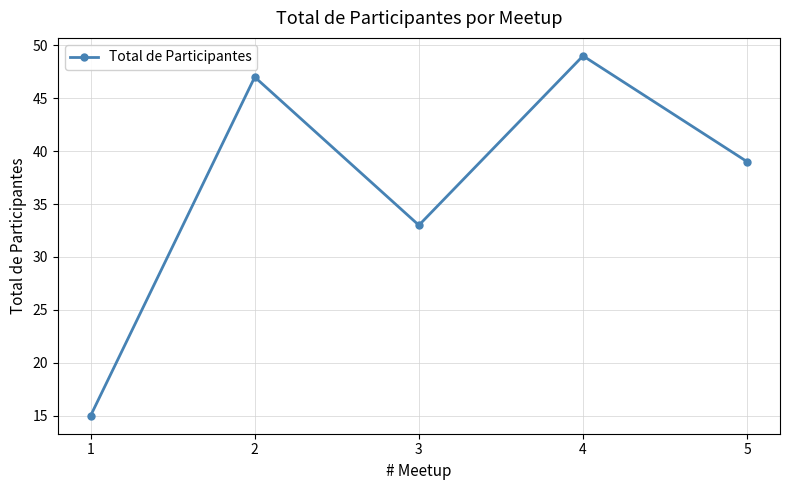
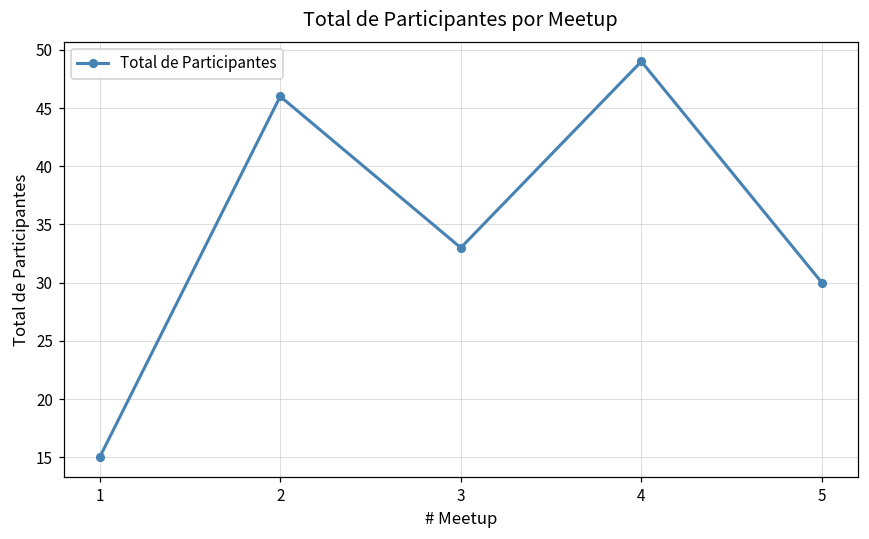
2: 47 -> 46
5: 39 -> 30
